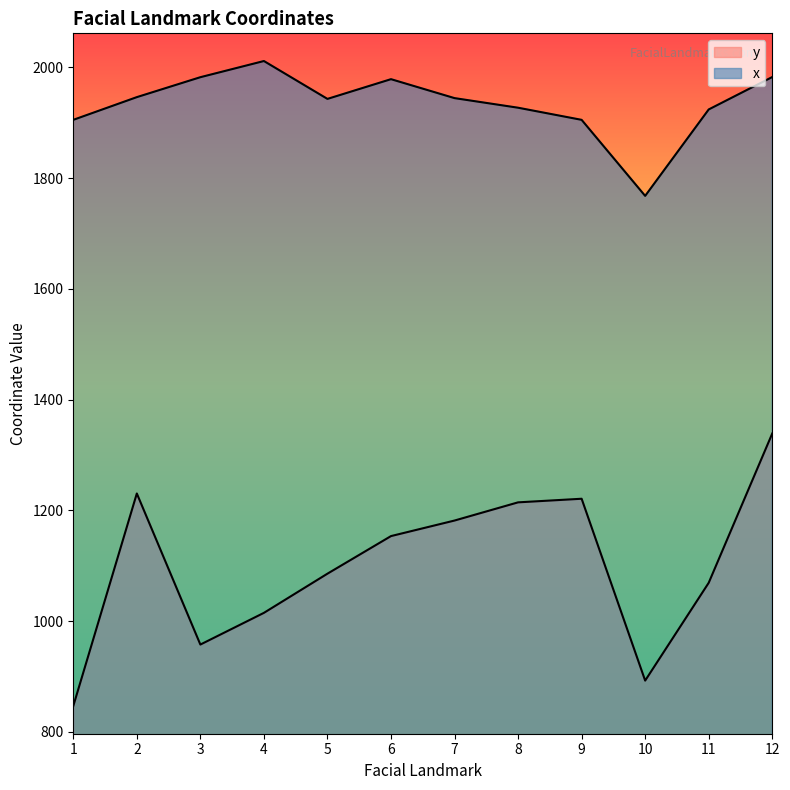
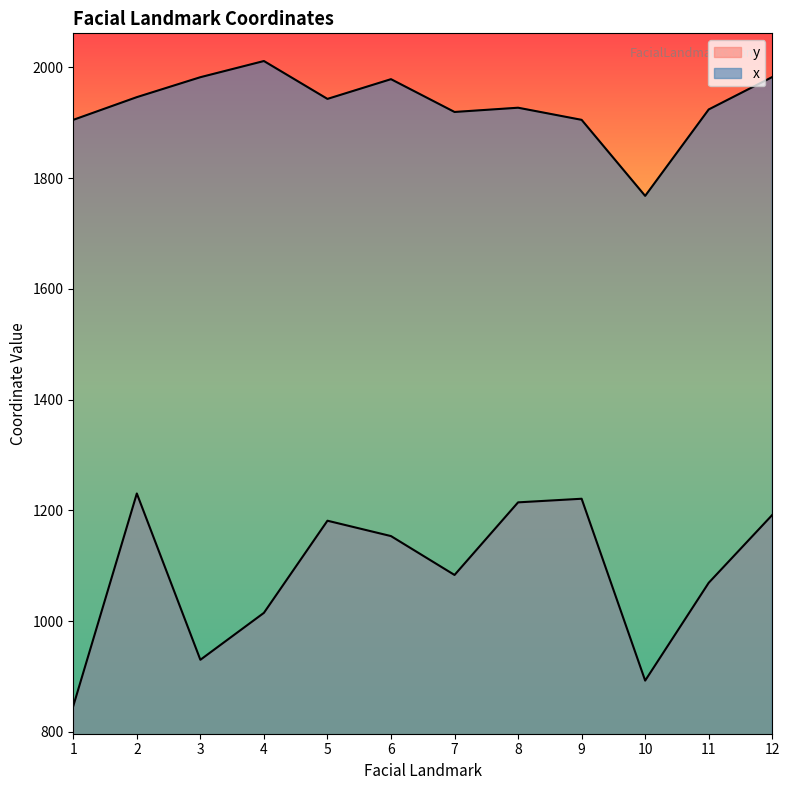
y, 3: 960 -> 930
y, 5: 1090 -> 1180
y, 7: 1180 -> 1080
x, 7: 1940 -> 1920
y, 12: 1340 -> 1190
